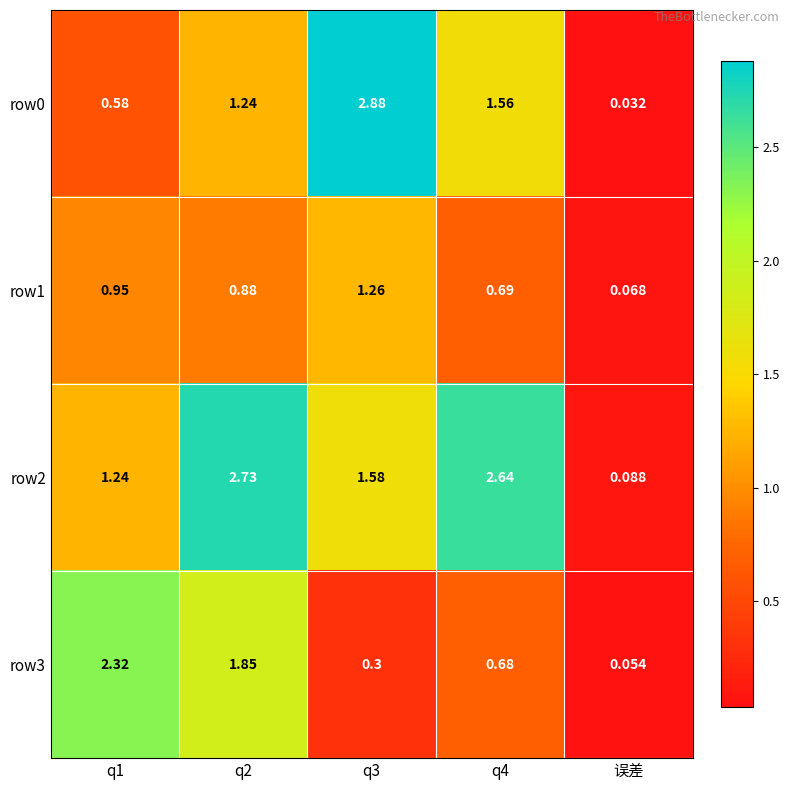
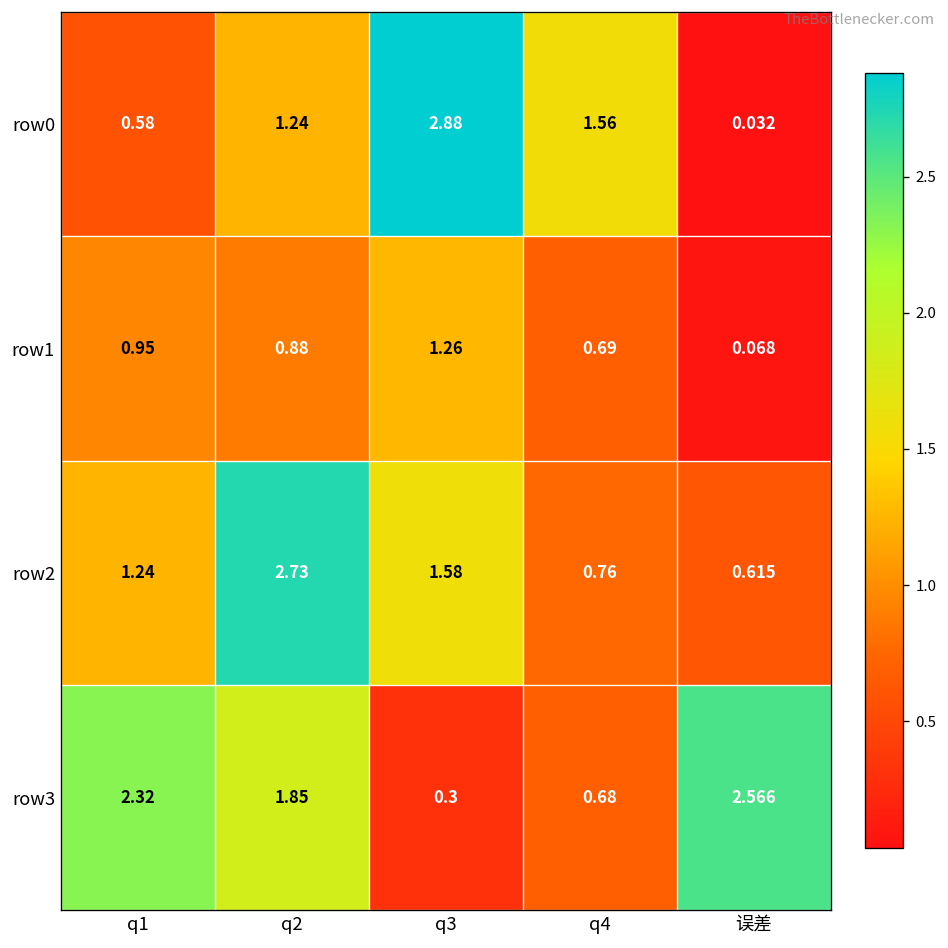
row2, q4: 2.64 -> 0.76
row2, 误差: 0.088 -> 0.615
row3, 误差: 0.054 -> 2.566
